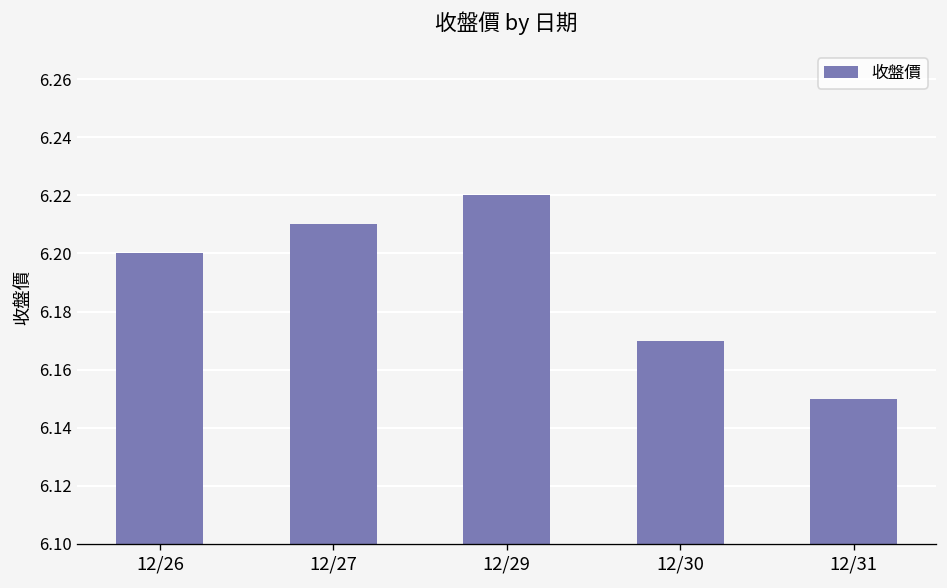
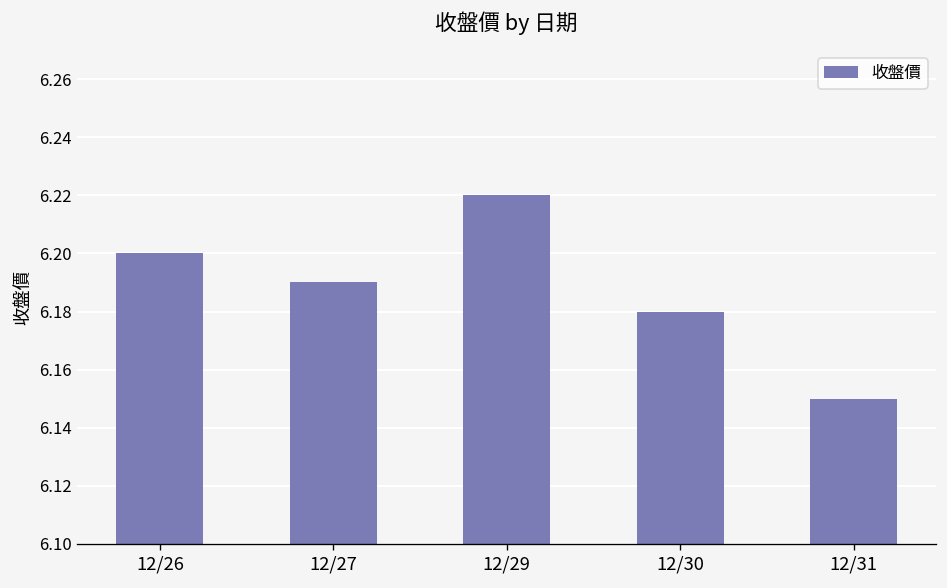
12/27: 6.21 -> 6.19
12/30: 6.17 -> 6.18
